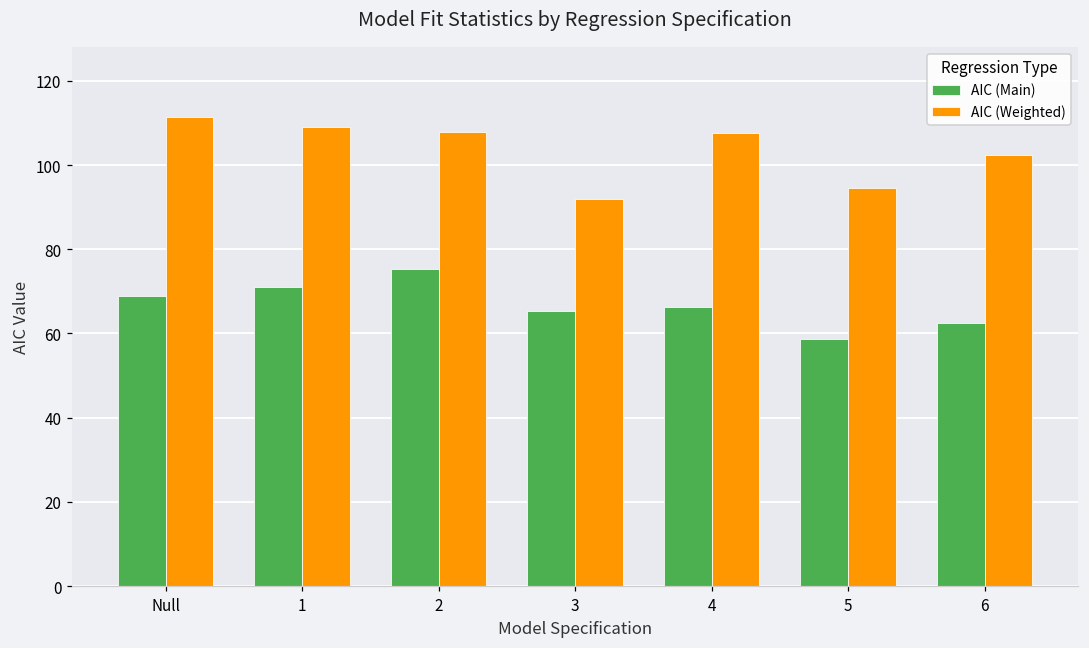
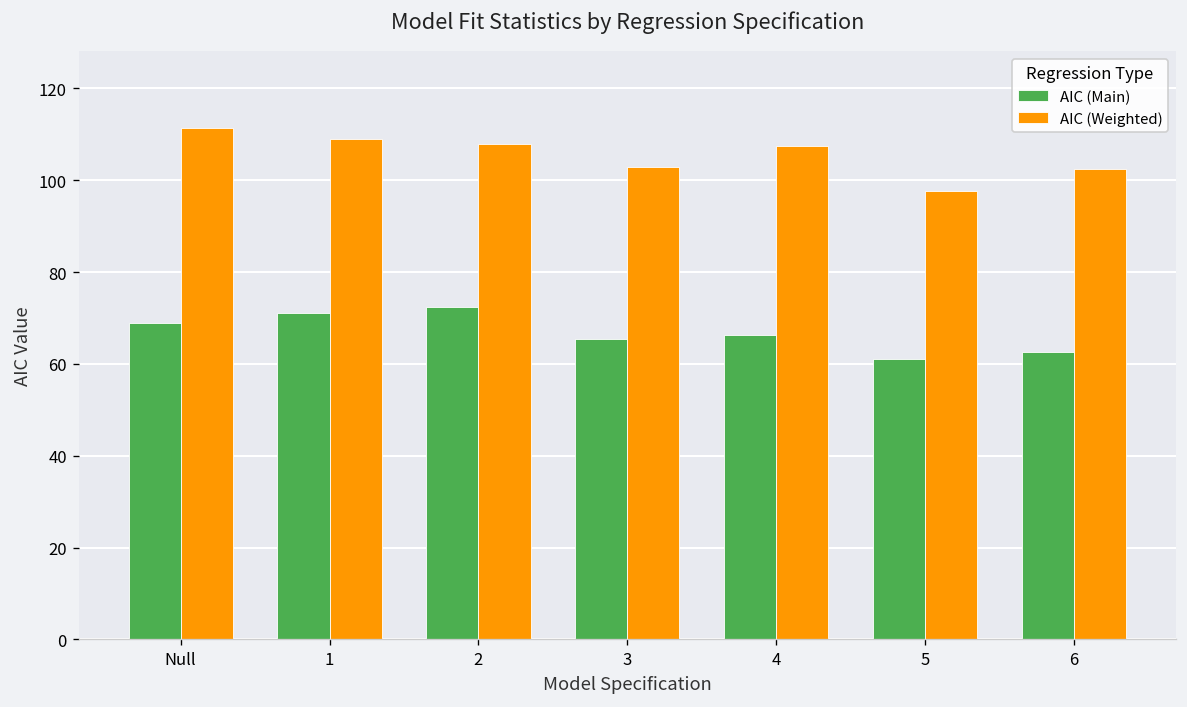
AIC (Main), 2: 75 -> 72
AIC (Weighted), 3: 92 -> 103
AIC (Main), 5: 59 -> 61
AIC (Weighted), 5: 95 -> 98
